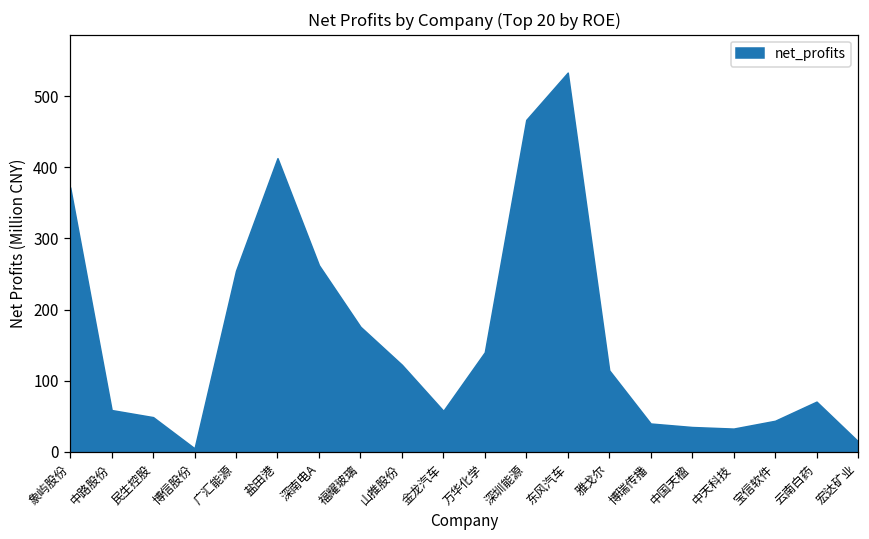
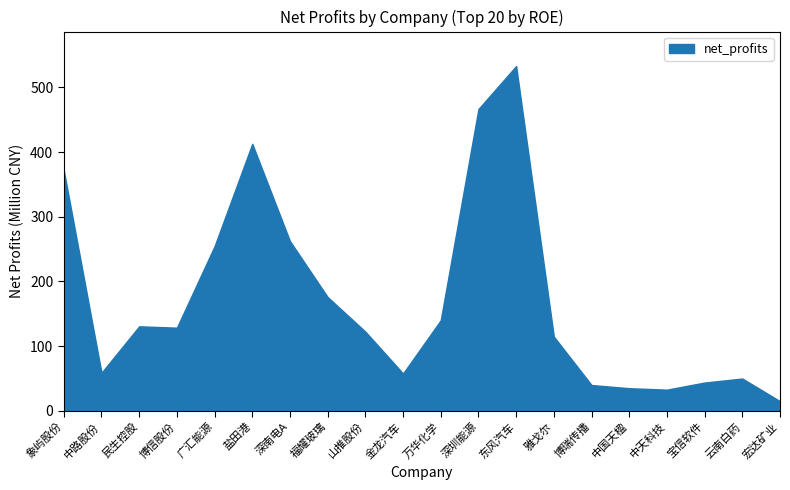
民生控股: 50 -> 130
博信股份: 0 -> 130
云南白药: 70 -> 50
